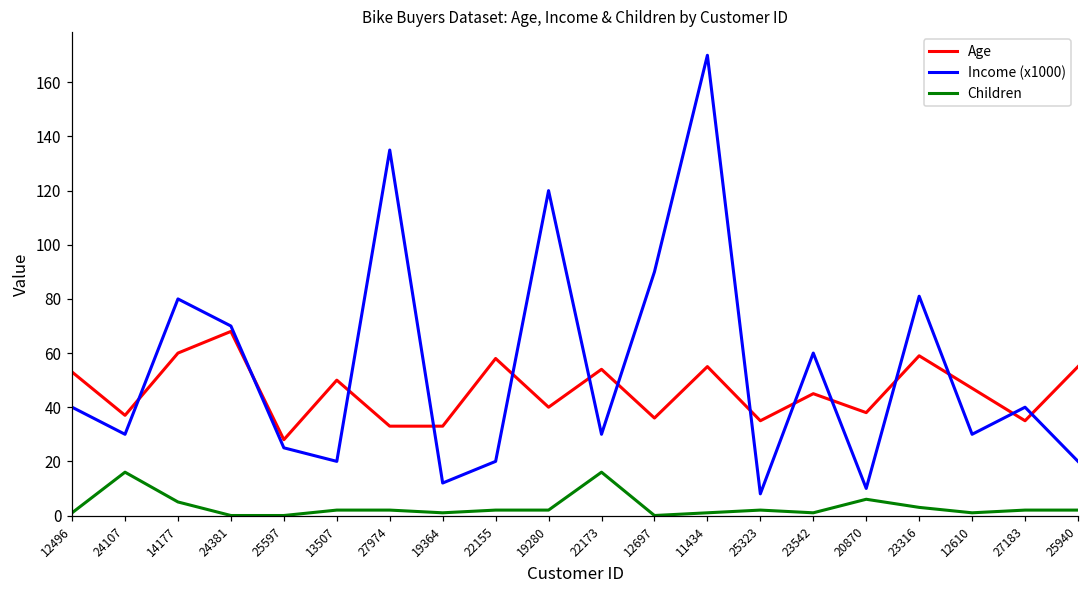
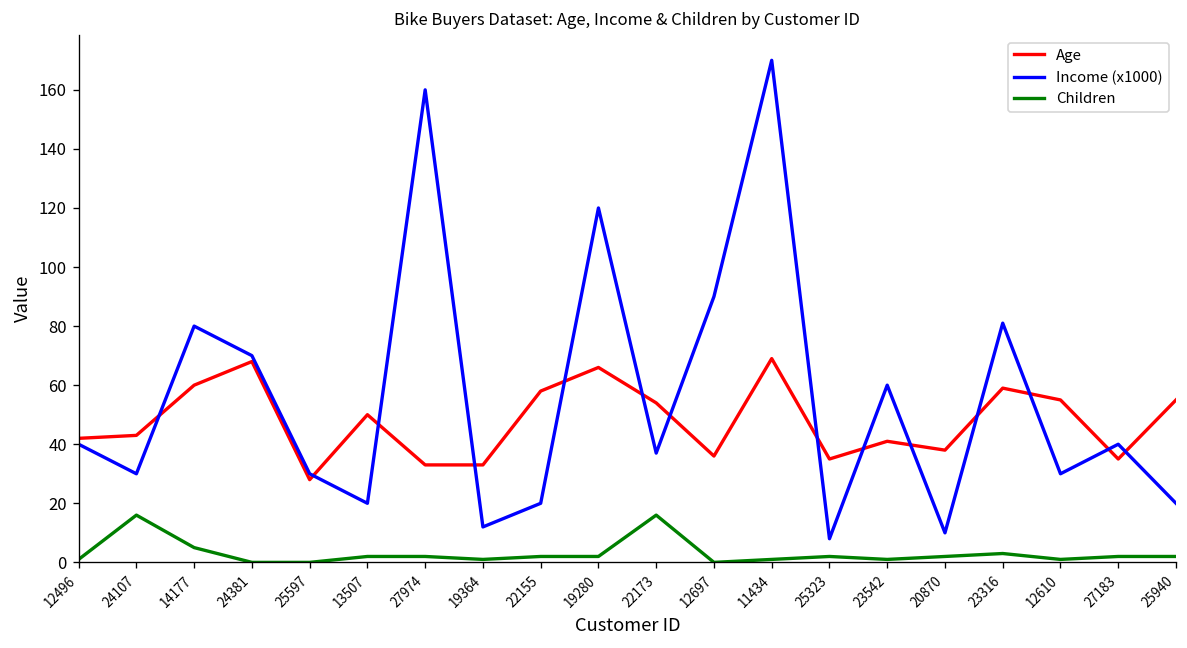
Age, 12496: 53 -> 42
Age, 24107: 37 -> 43
Income (x1000), 25597: 25 -> 30
Income (x1000), 27974: 135 -> 160
Age, 19280: 40 -> 66
Income (x1000), 22173: 30 -> 37
Age, 11434: 55 -> 69
Age, 23542: 45 -> 41
Children, 20870: 6 -> 2
Age, 12610: 47 -> 55
